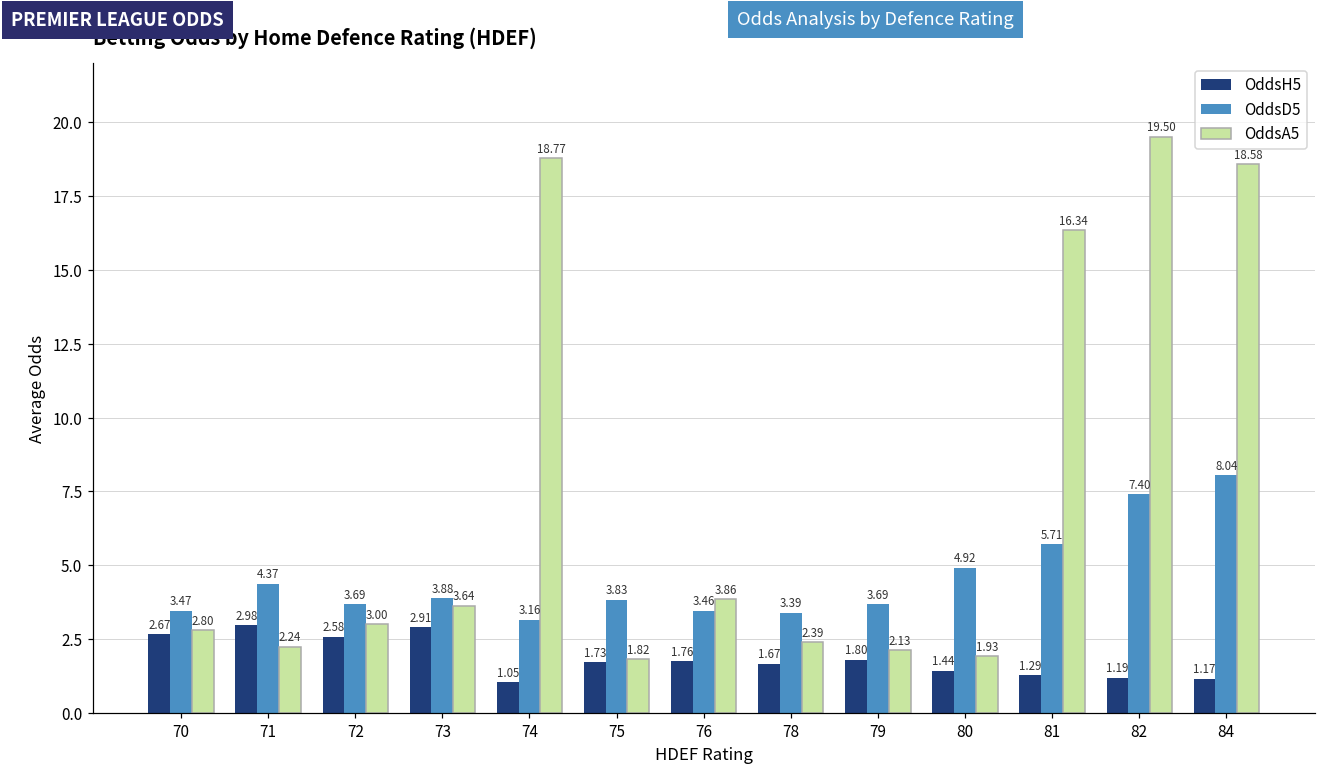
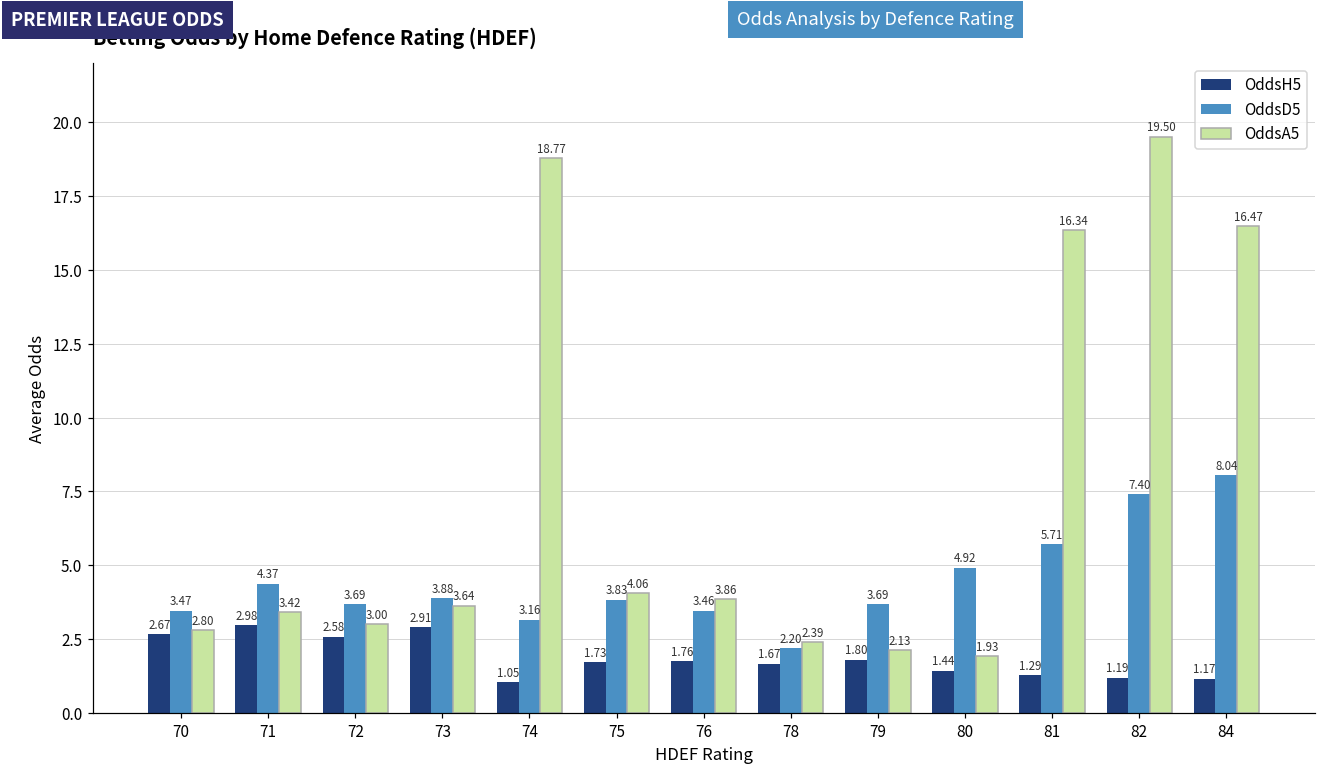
OddsA5, 71: 2.24 -> 3.42
OddsA5, 75: 1.82 -> 4.06
OddsD5, 78: 3.39 -> 2.20
OddsA5, 84: 18.58 -> 16.47
